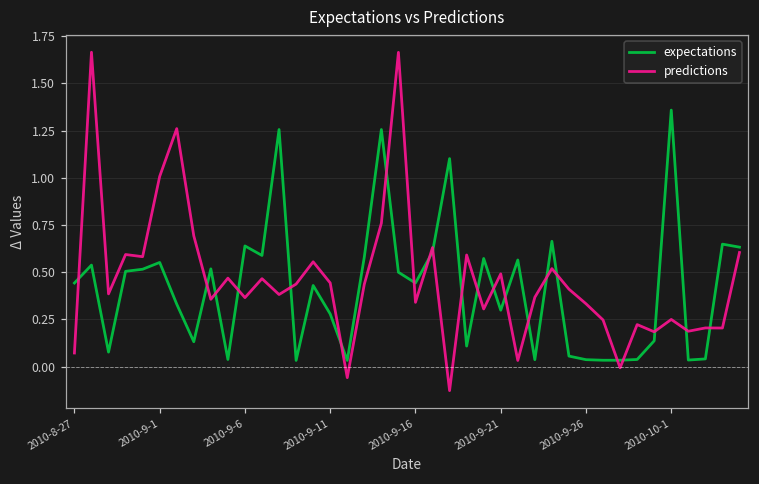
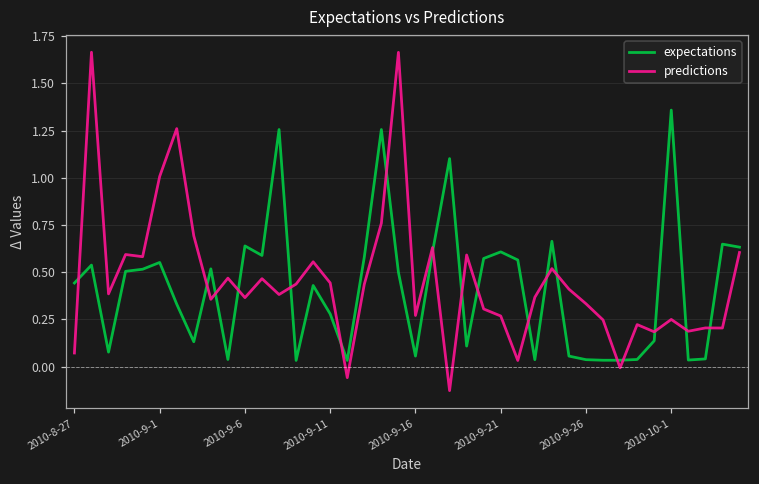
expectations, 2010-9-16: 0.44 -> 0.06
predictions, 2010-9-16: 0.34 -> 0.27
expectations, 2010-9-21: 0.30 -> 0.61
predictions, 2010-9-21: 0.49 -> 0.27
